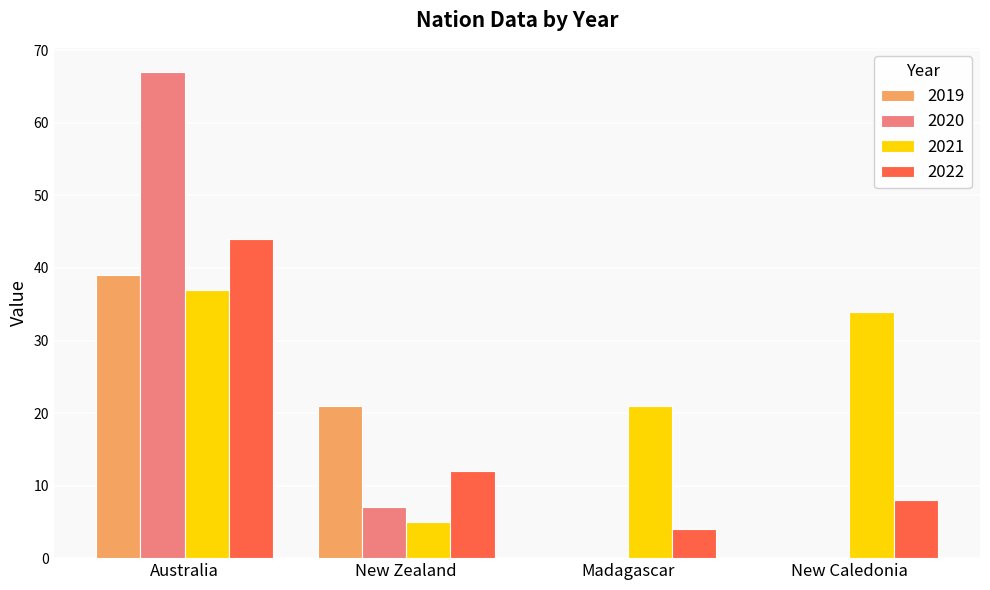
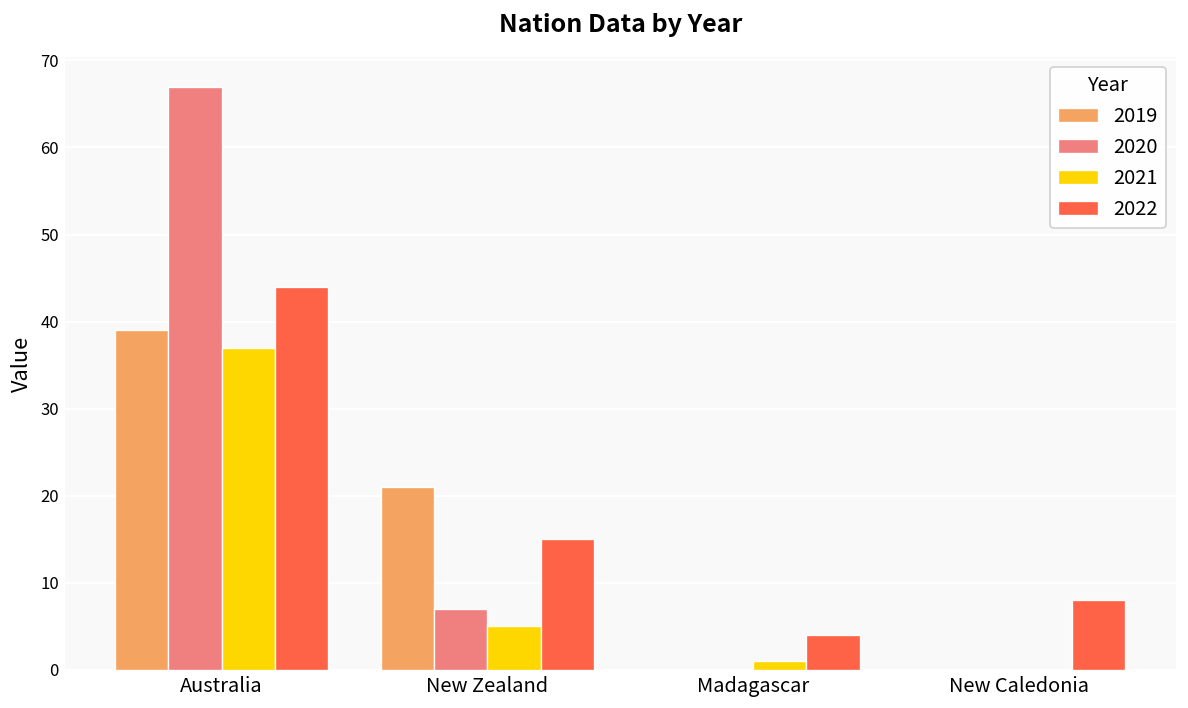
2022, New Zealand: 12 -> 15
2021, Madagascar: 21 -> 1
2021, New Caledonia: 34 -> 0
